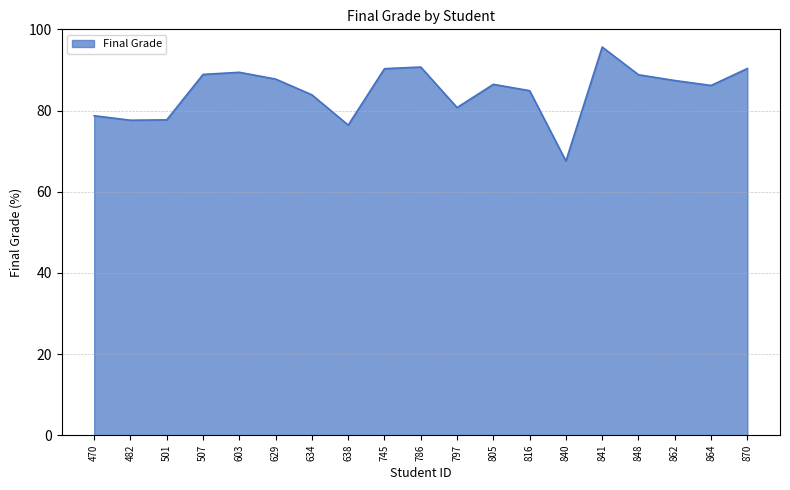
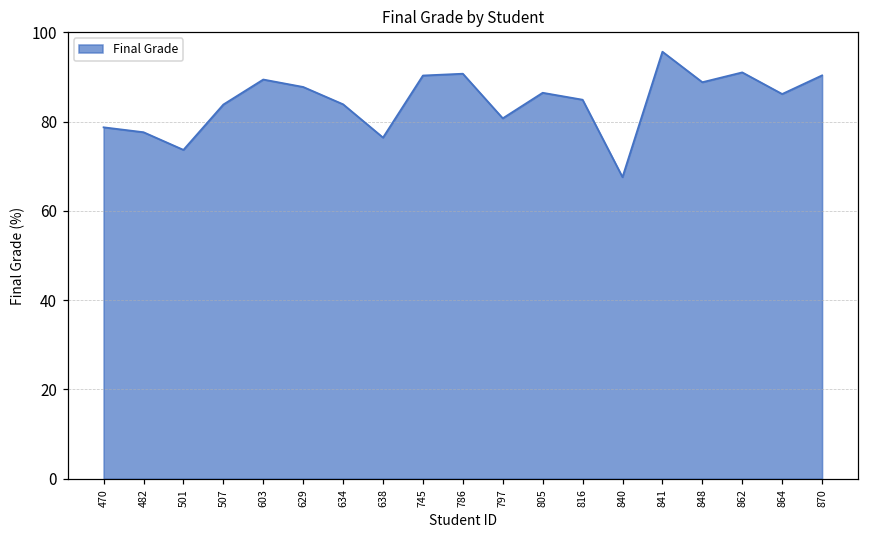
501: 78 -> 74
507: 89 -> 84
862: 87 -> 91
